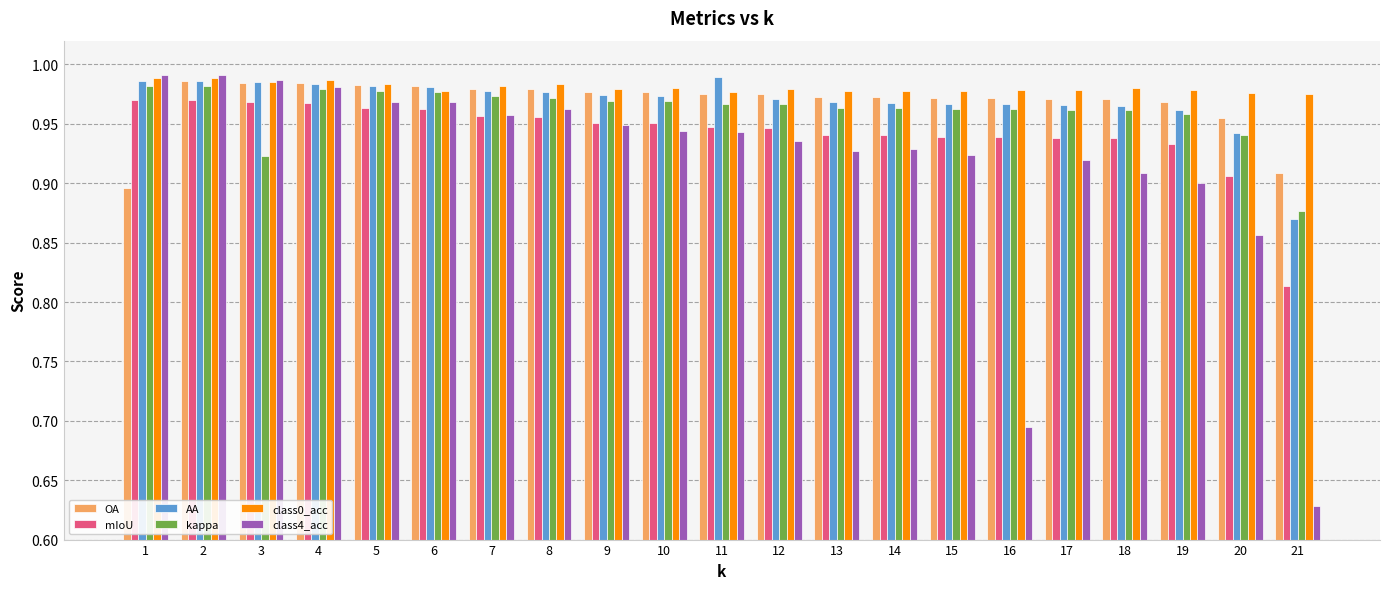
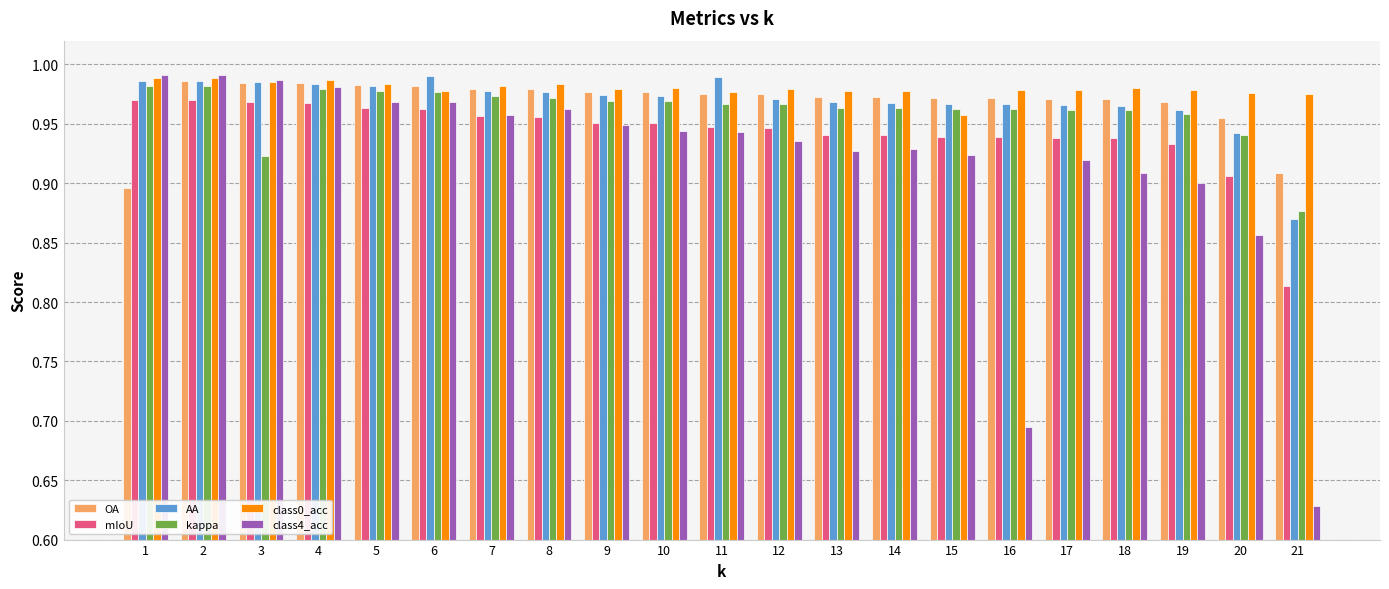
AA, 6: 0.981 -> 0.990
class0_acc, 15: 0.978 -> 0.957
